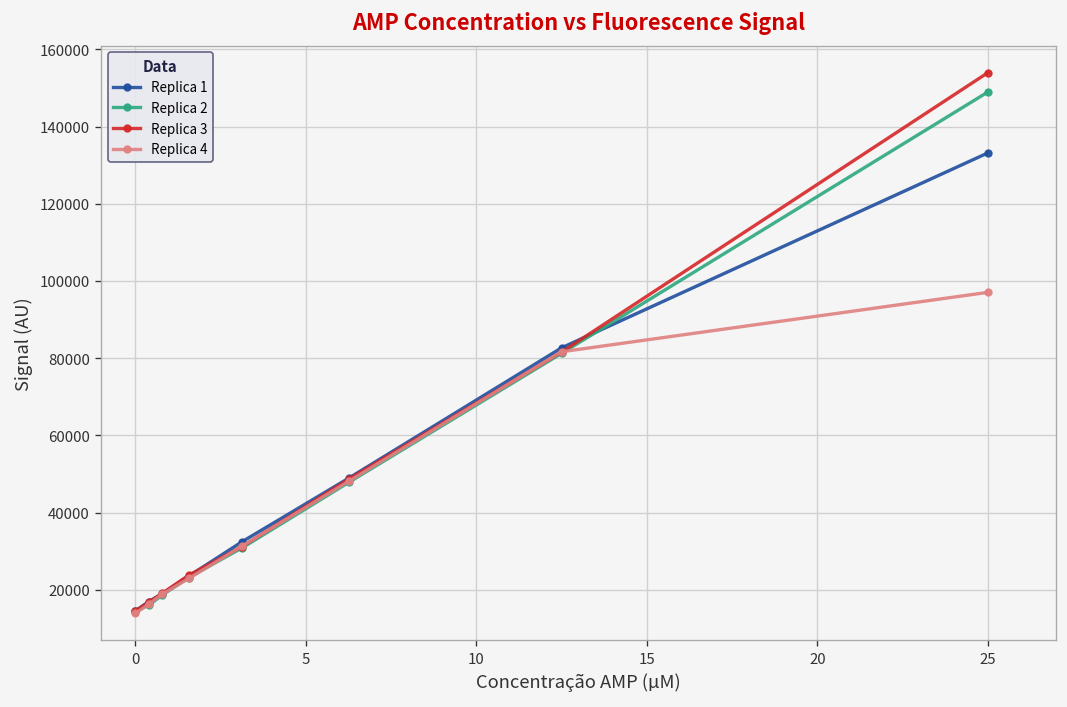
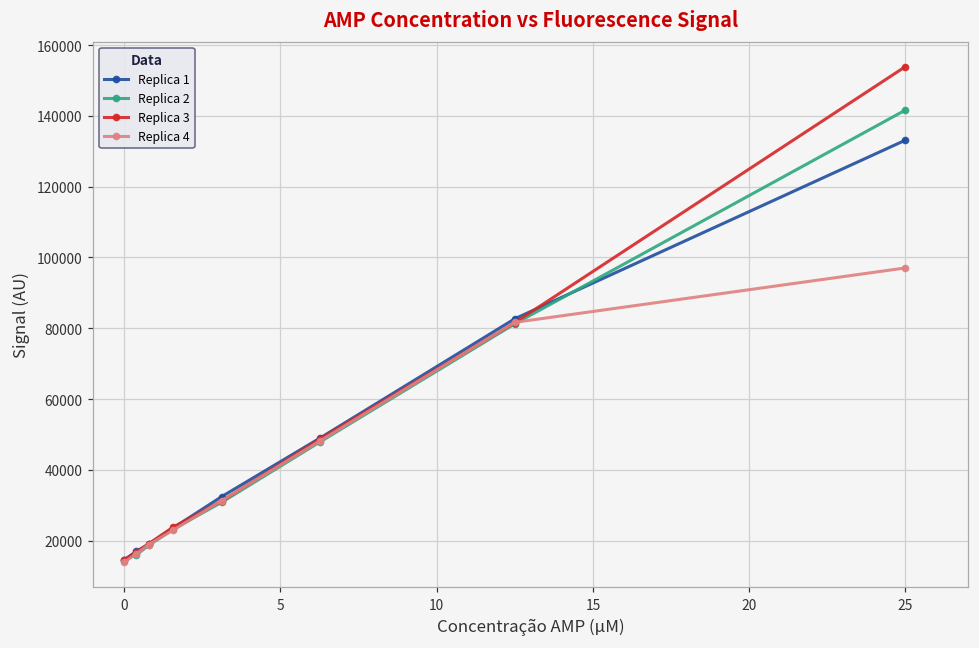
Replica 2, 25: 149000 -> 142000
